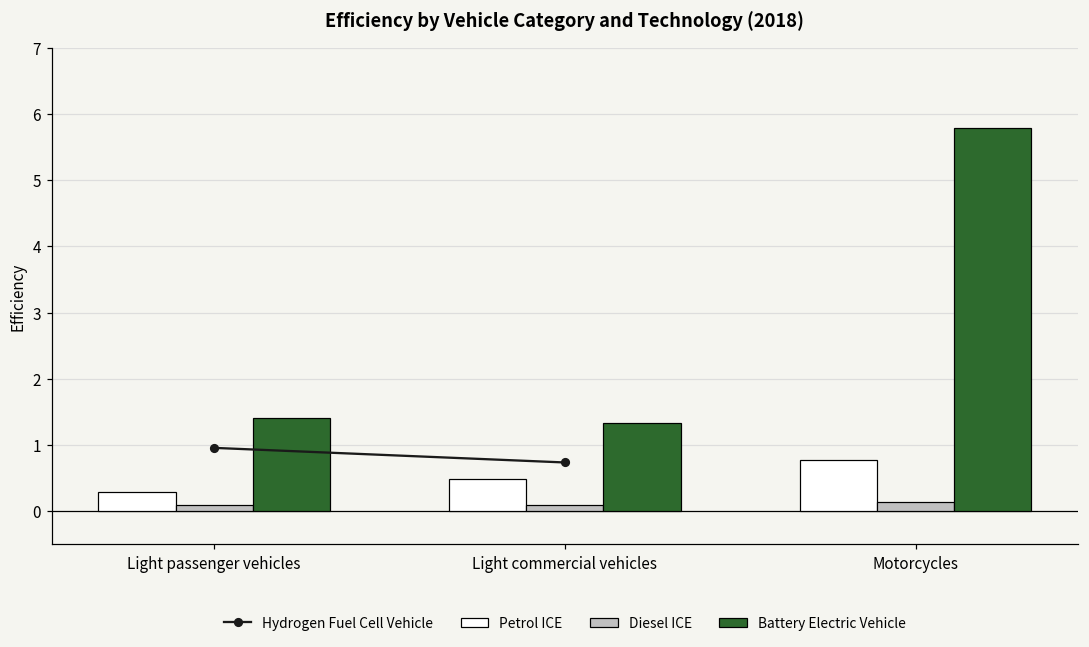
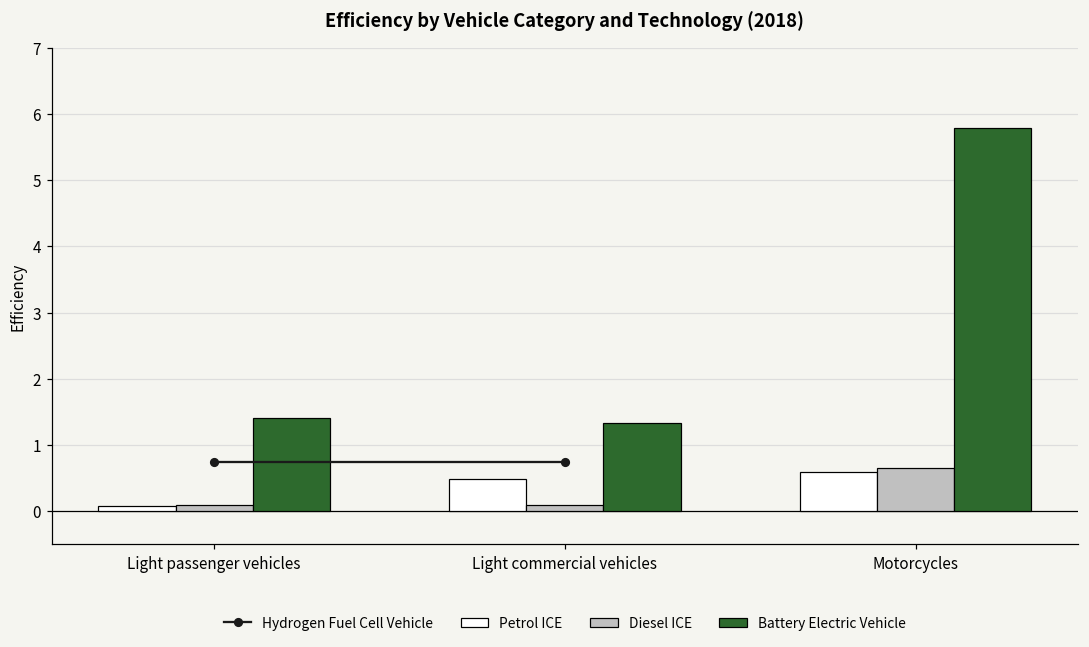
Petrol ICE, Light passenger vehicles: 0.3 -> 0.1
Hydrogen Fuel Cell Vehicle, Light passenger vehicles: 1.0 -> 0.7
Petrol ICE, Motorcycles: 0.8 -> 0.6
Diesel ICE, Motorcycles: 0.1 -> 0.7
